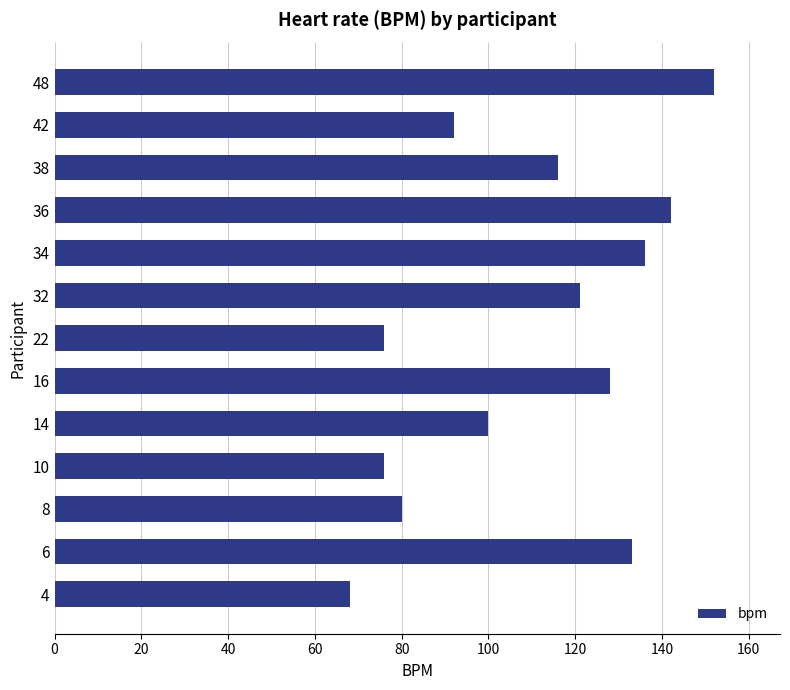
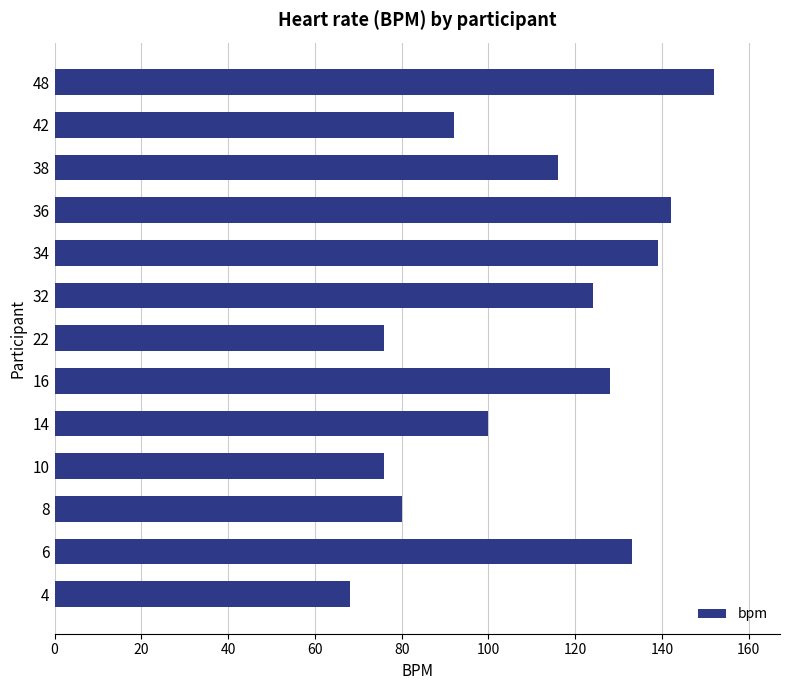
34: 136 -> 139
32: 121 -> 124
